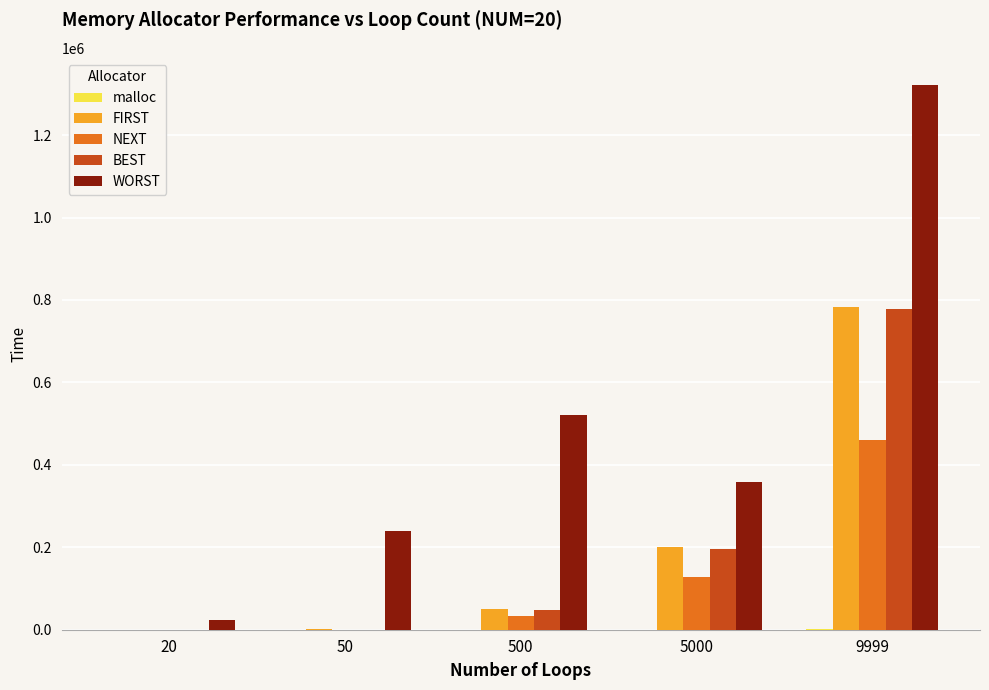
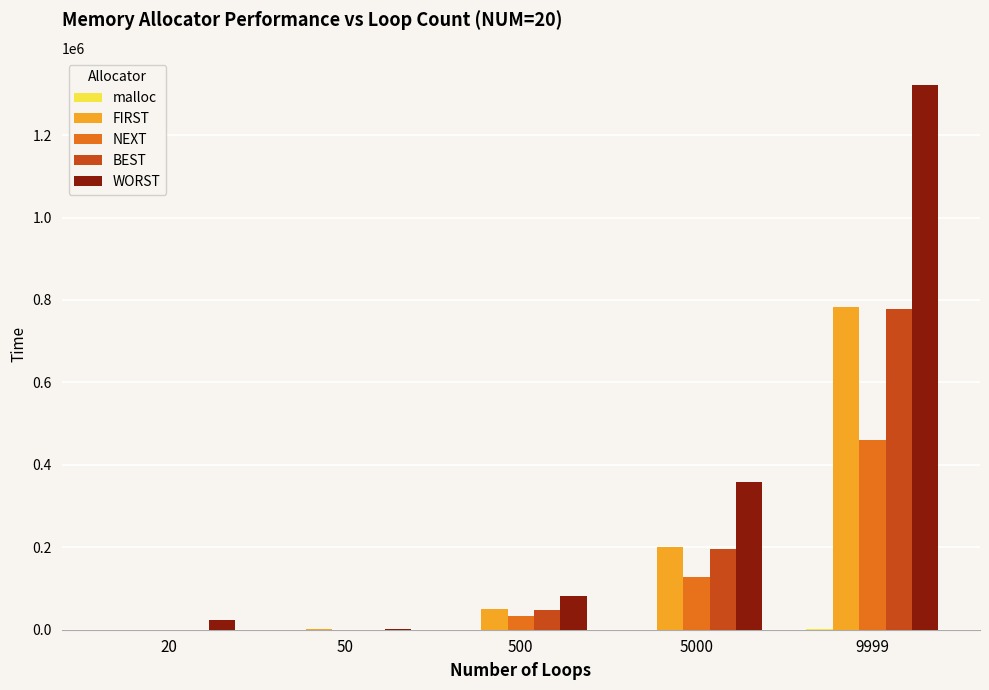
WORST, 50: 240000 -> 0
WORST, 500: 520000 -> 80000
